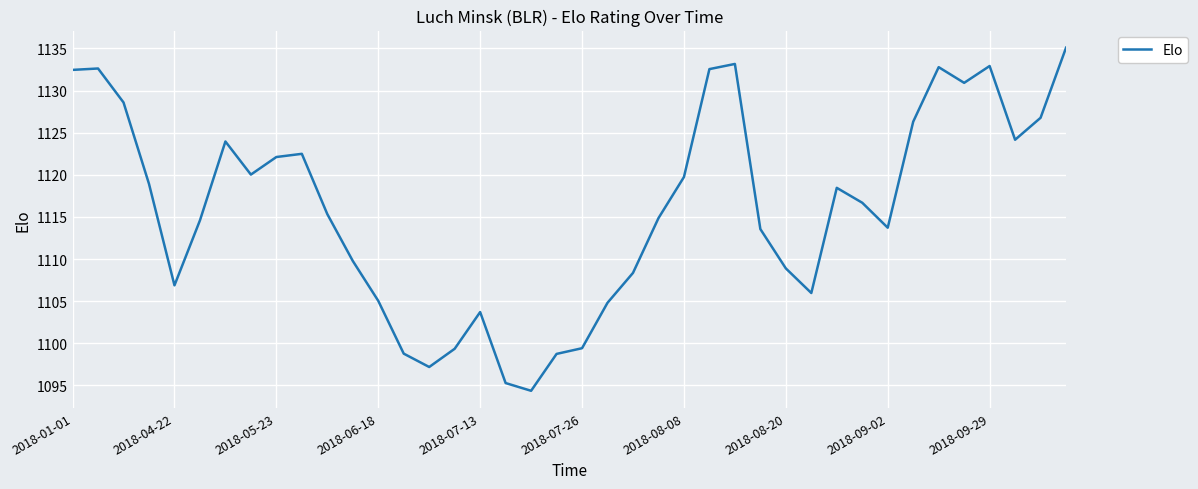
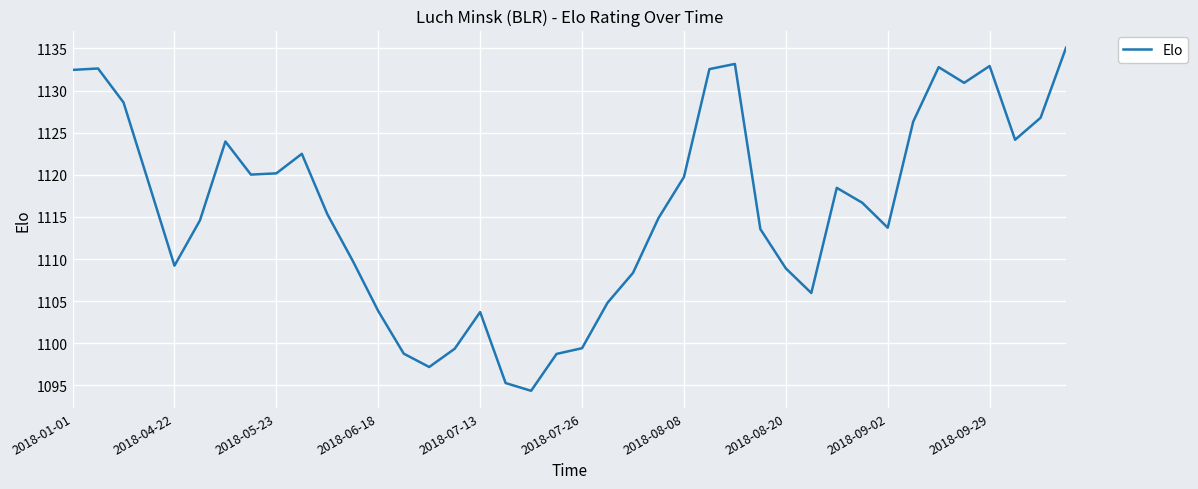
2018-04-22: 1107 -> 1109
2018-05-23: 1122 -> 1120
2018-06-18: 1105 -> 1104
